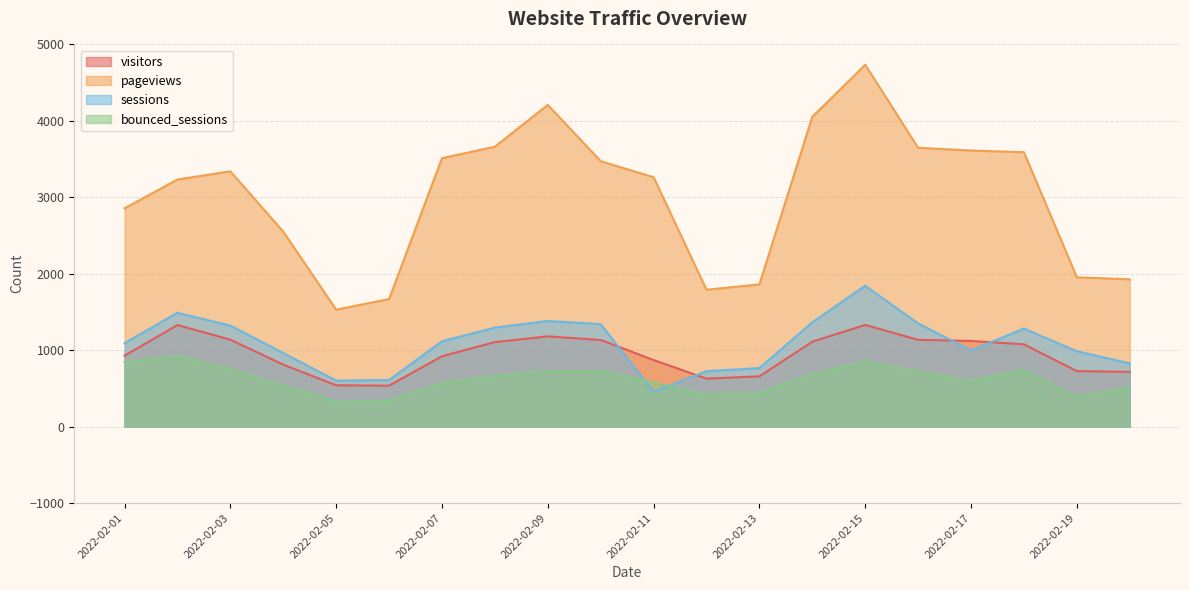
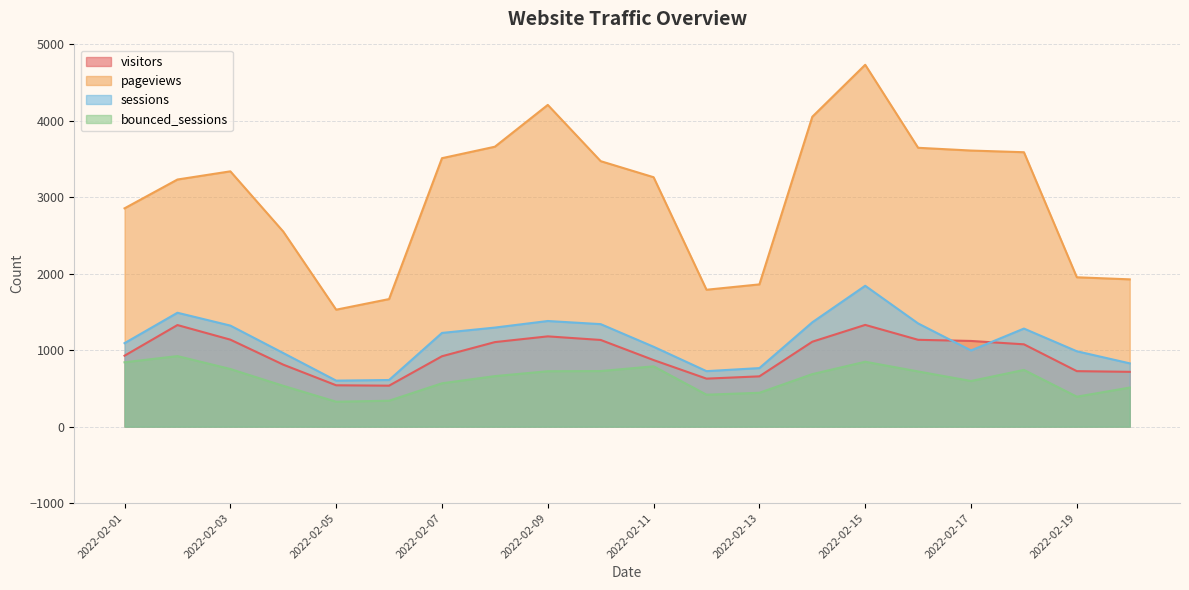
sessions, 2022-02-07: 1100 -> 1200
sessions, 2022-02-11: 500 -> 1000
bounced_sessions, 2022-02-11: 600 -> 800
